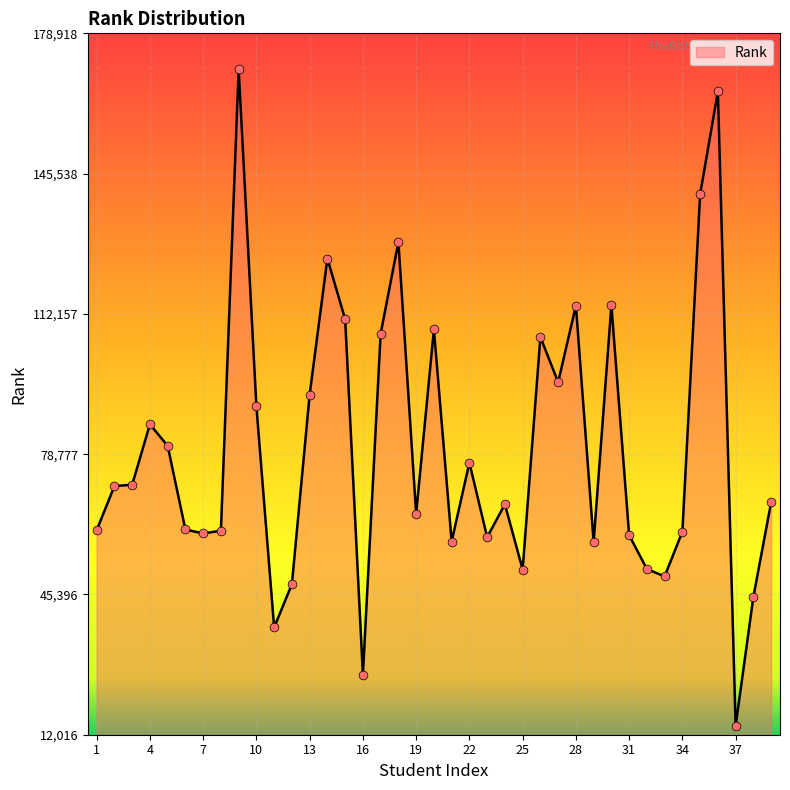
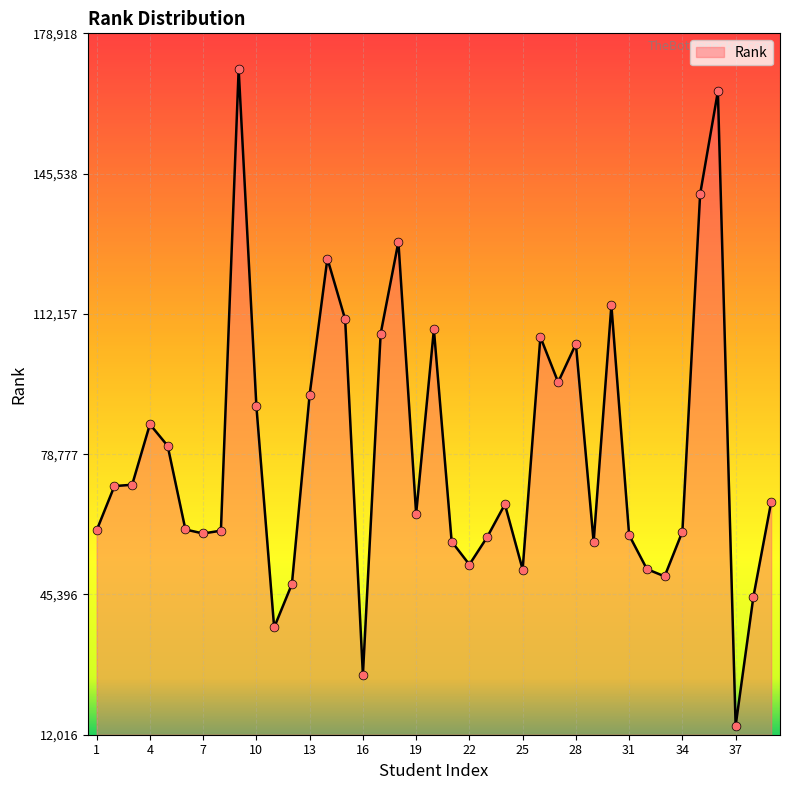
22: 77,000 -> 53,000
28: 114,000 -> 105,000
